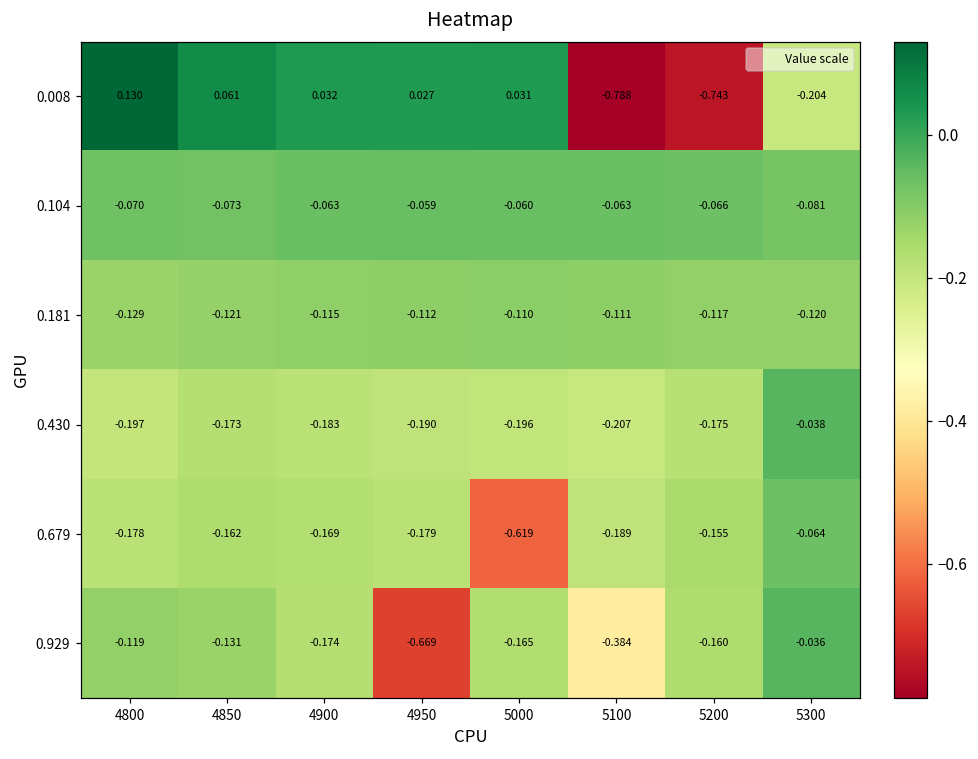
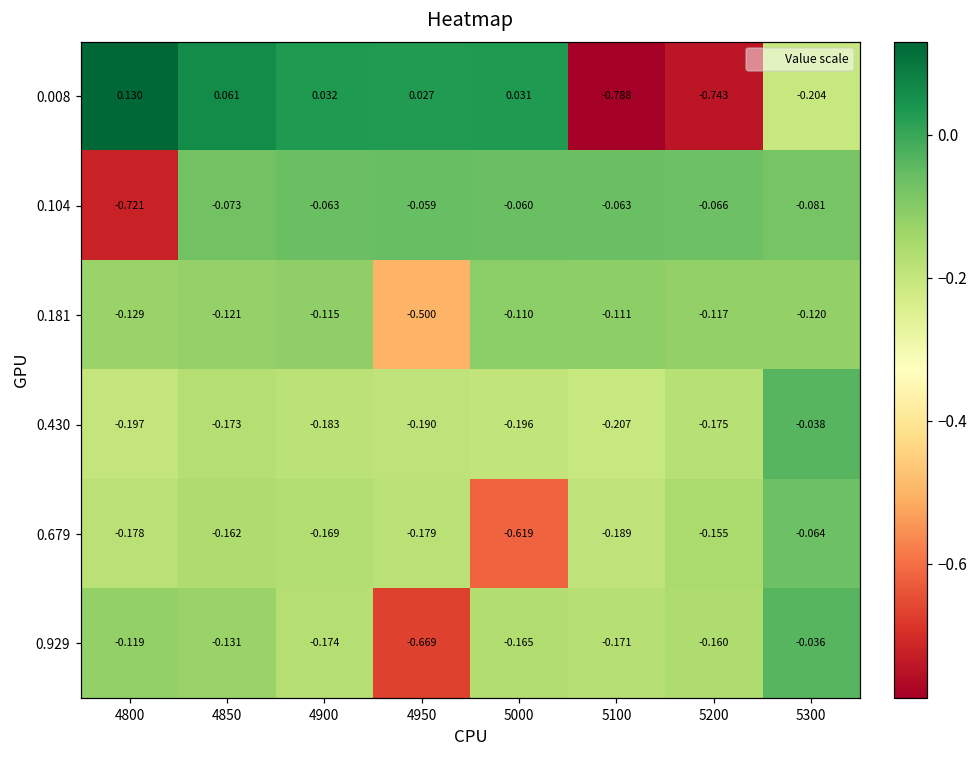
0.104, 4800: -0.070 -> -0.721
0.181, 4950: -0.112 -> -0.500
0.929, 5100: -0.384 -> -0.171
